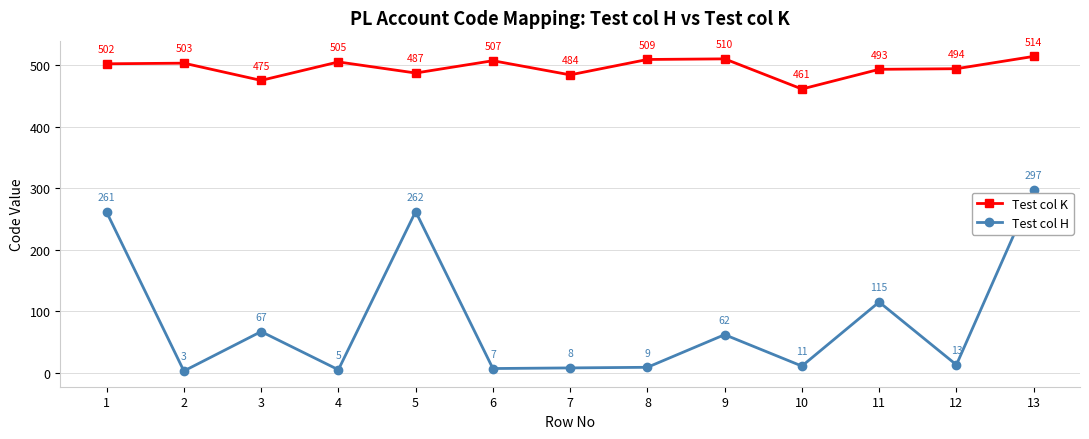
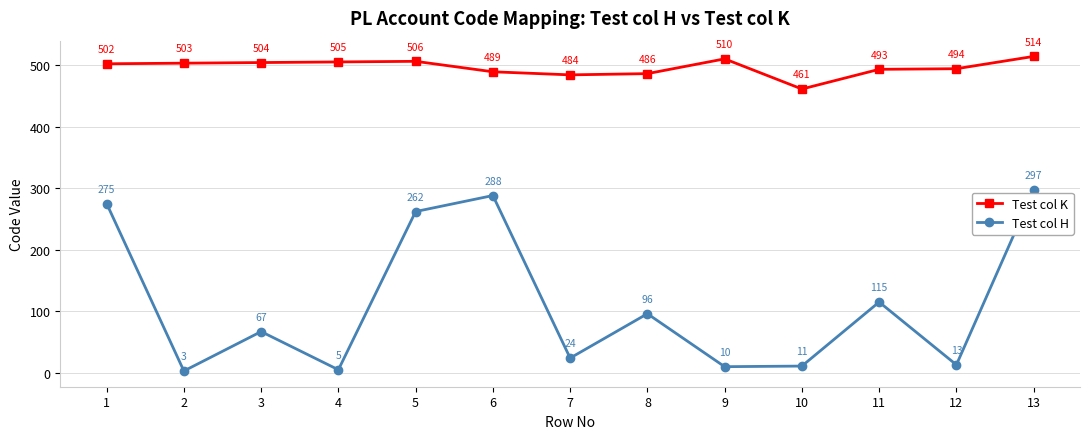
Test col H, 1: 261 -> 275
Test col K, 3: 475 -> 504
Test col K, 5: 487 -> 506
Test col K, 6: 507 -> 489
Test col H, 6: 7 -> 288
Test col H, 7: 8 -> 24
Test col K, 8: 509 -> 486
Test col H, 8: 9 -> 96
Test col H, 9: 62 -> 10
